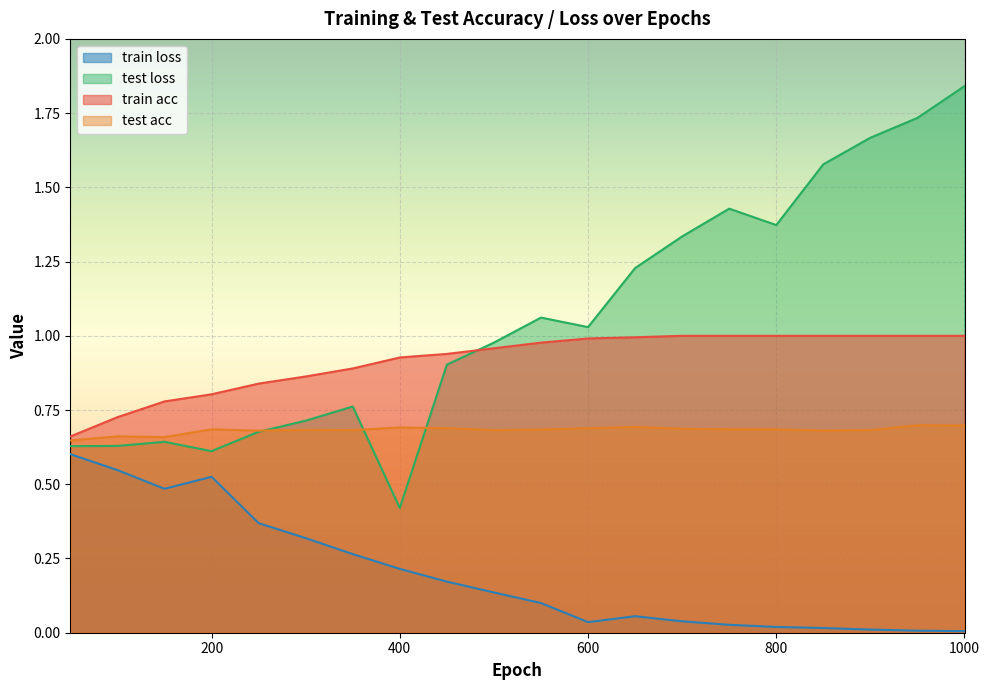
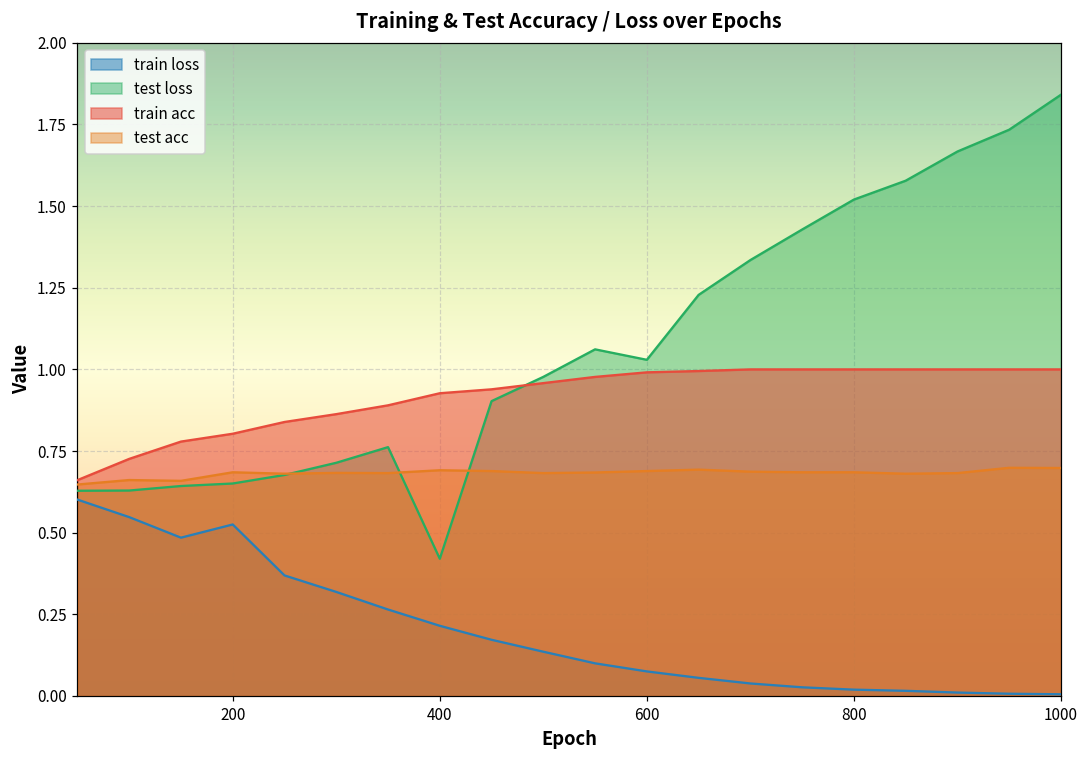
test loss, 200: 0.61 -> 0.65
train loss, 600: 0.04 -> 0.08
test loss, 800: 1.37 -> 1.52
